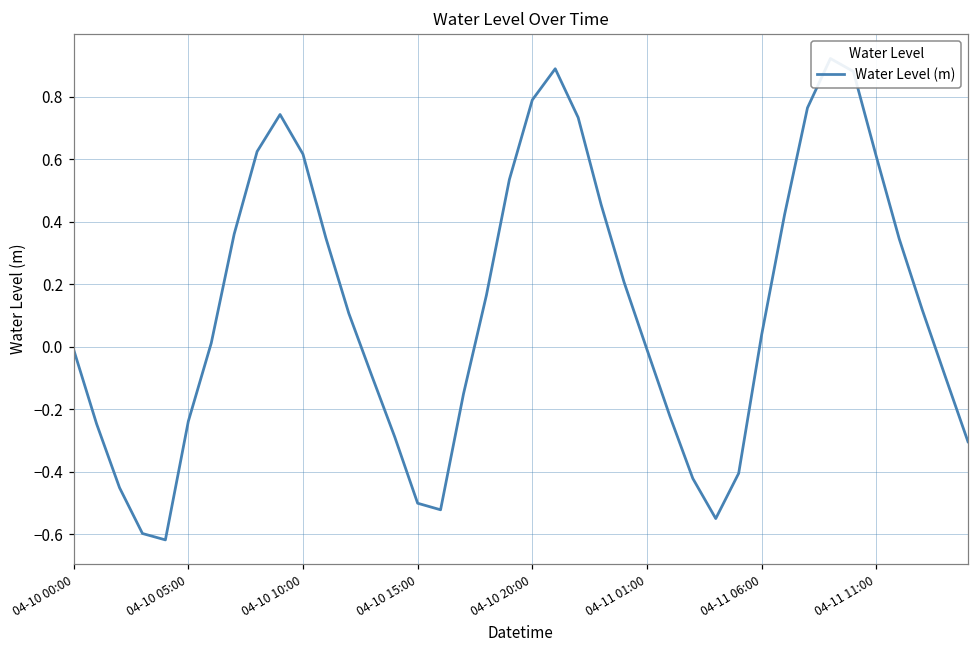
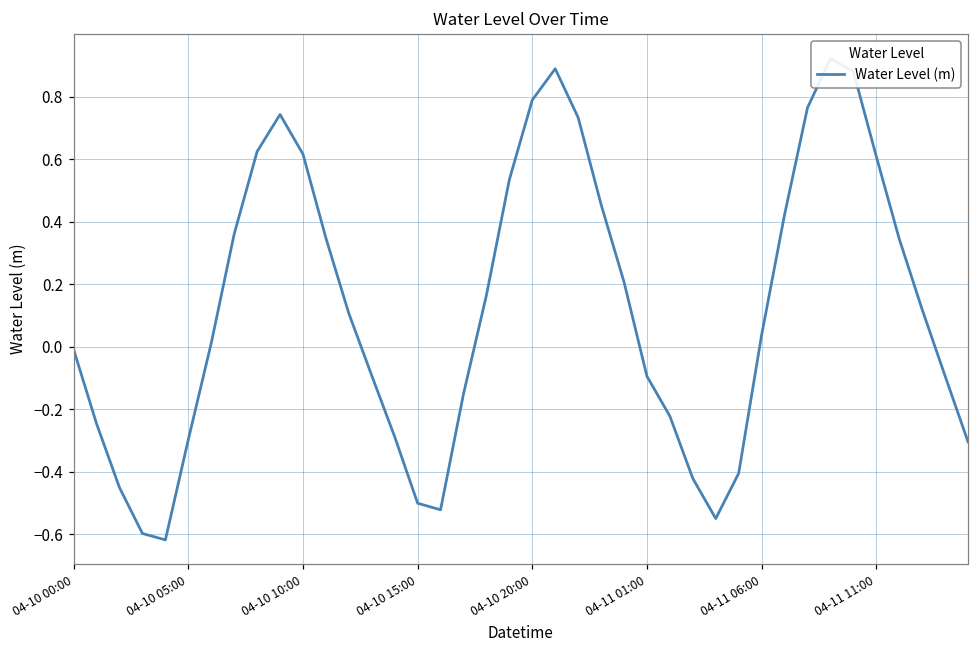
04-10 05:00: -0.24 -> -0.30
04-11 01:00: -0.01 -> -0.09
